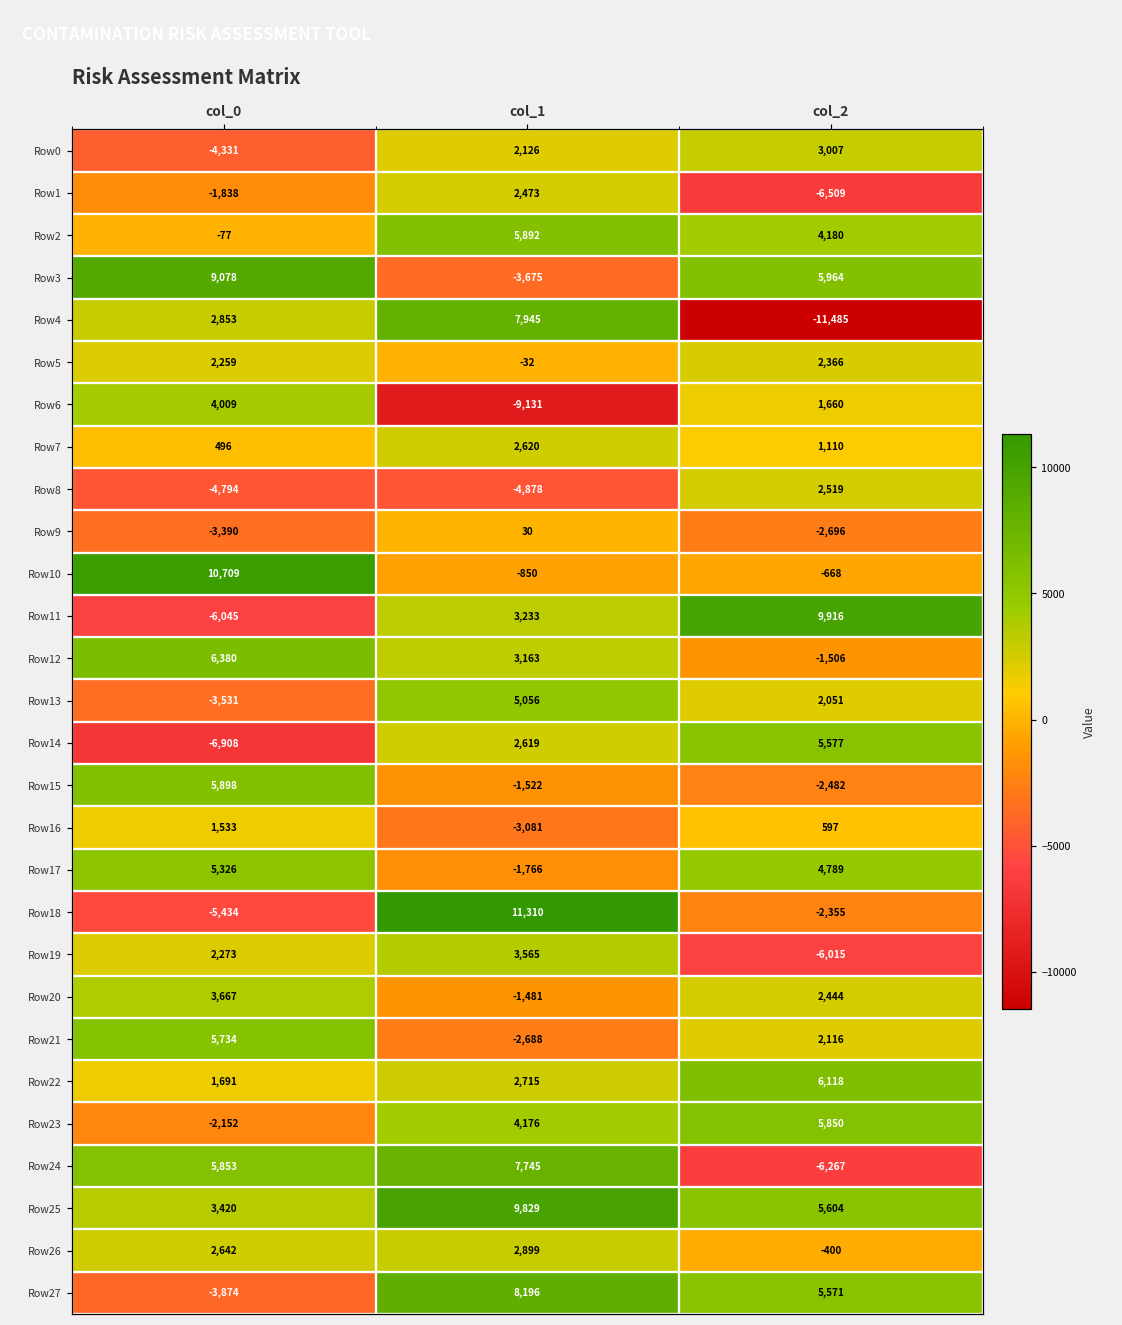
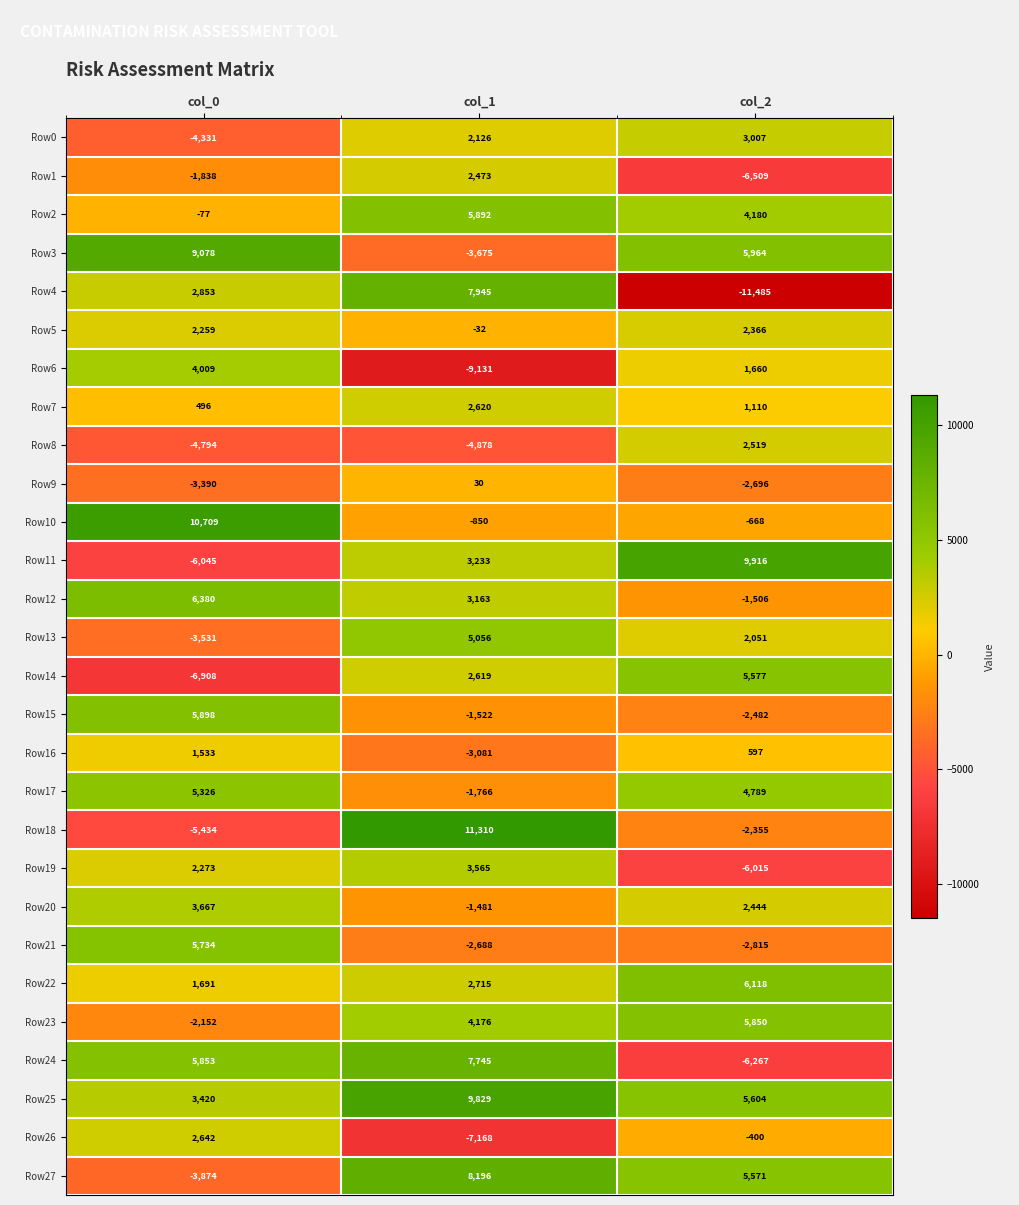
Row21, col_2: 2,116 -> -2,815
Row26, col_1: 2,899 -> -7,168
